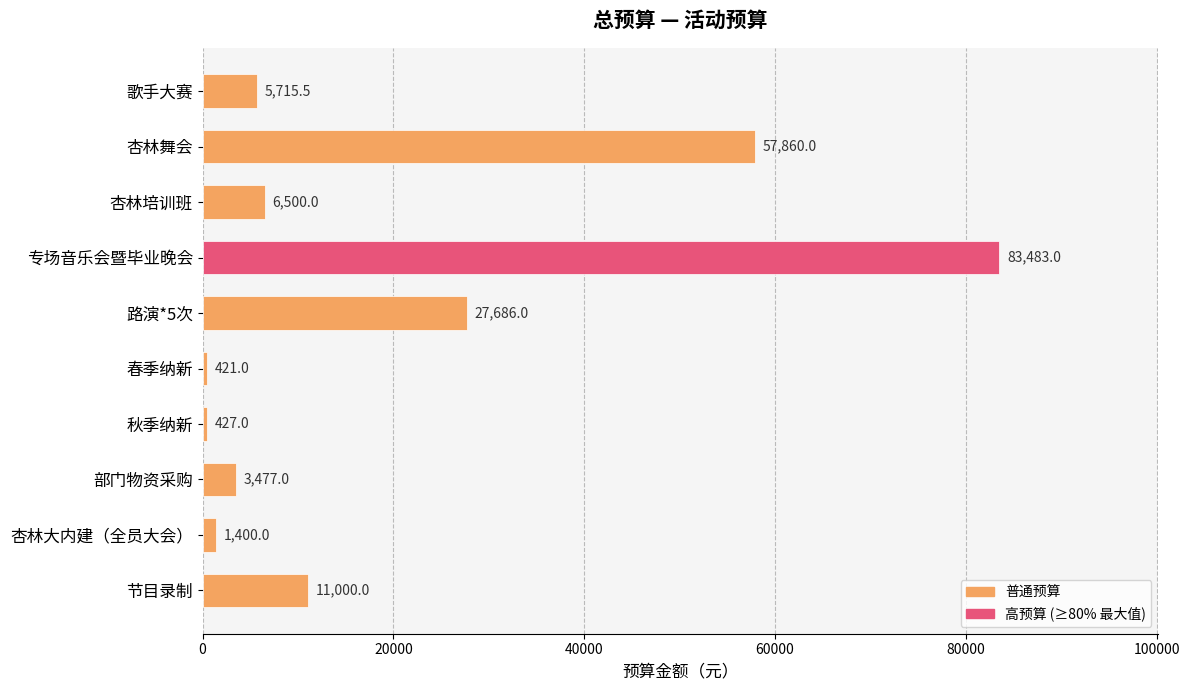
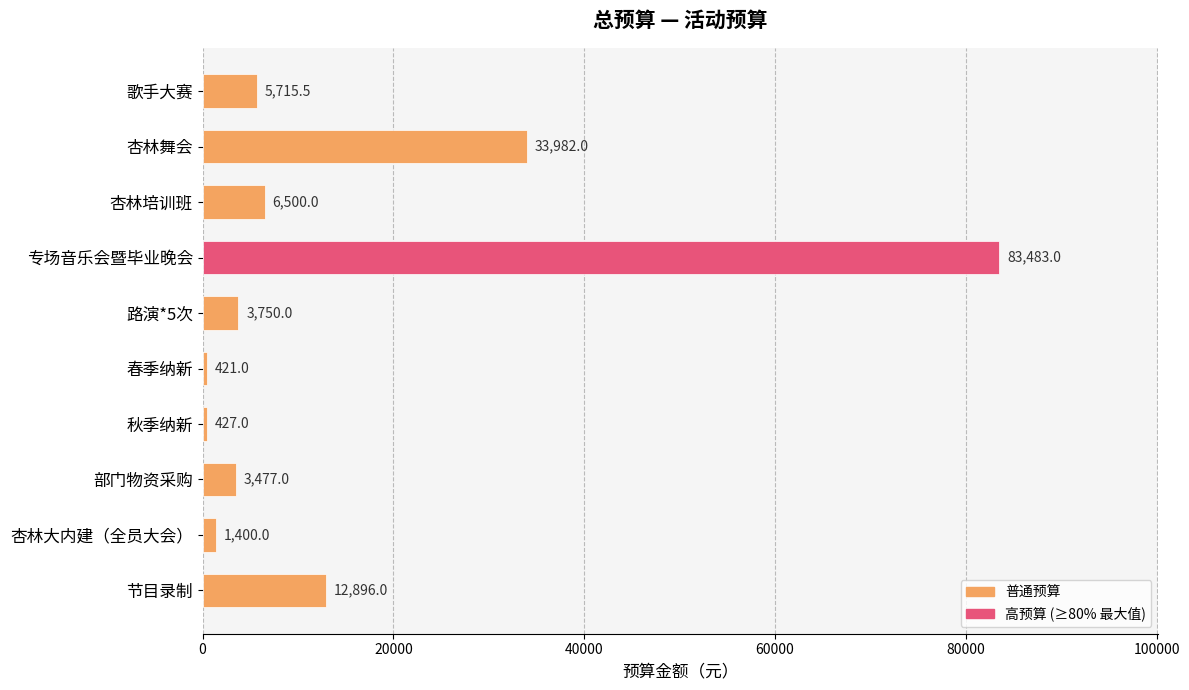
杏林舞会: 57,860.0 -> 33,982.0
路演*5次: 27,686.0 -> 3,750.0
节目录制: 11,000.0 -> 12,896.0
